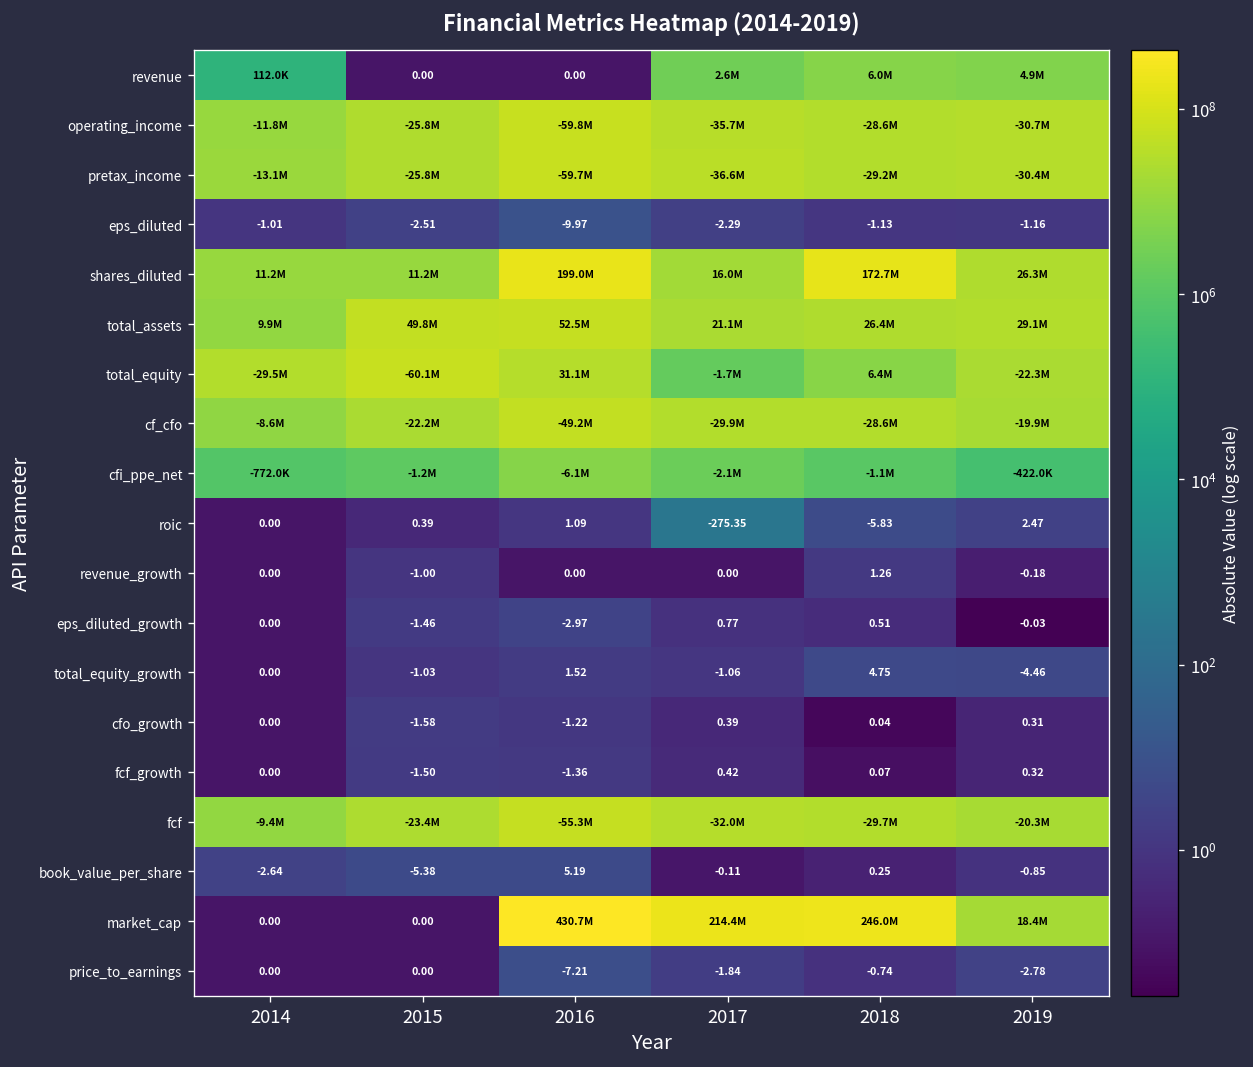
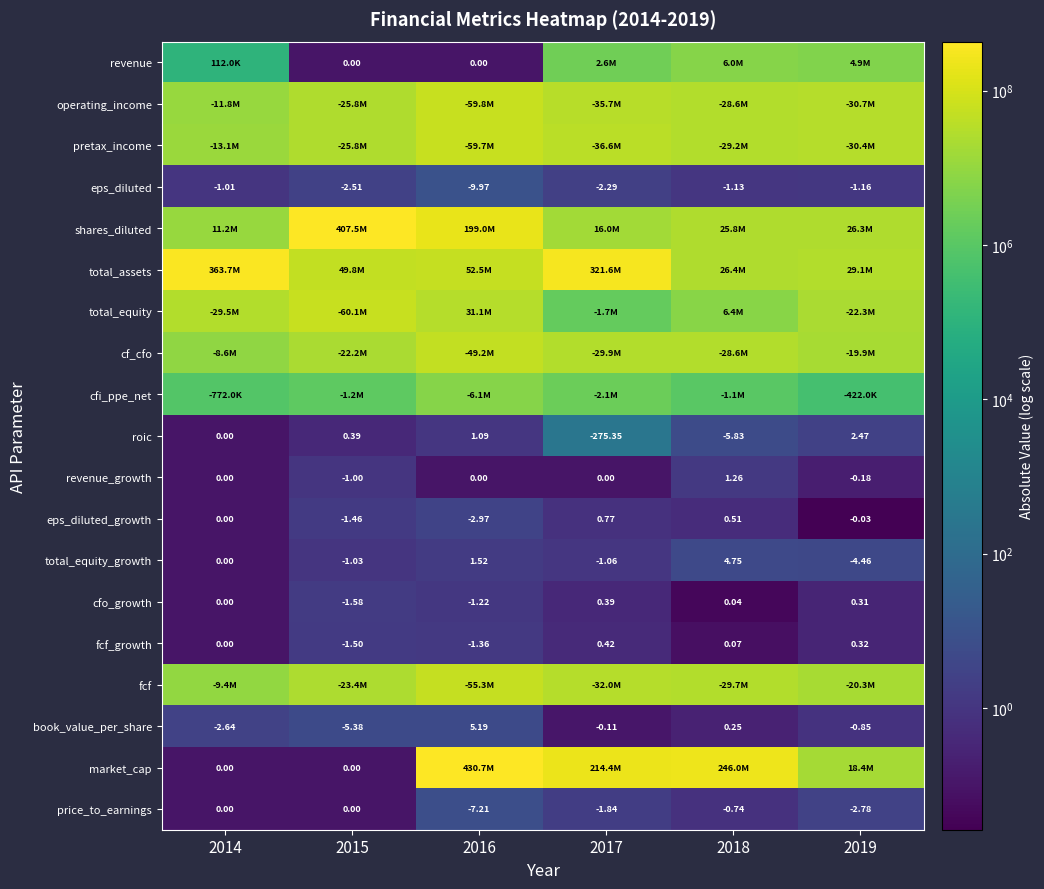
shares_diluted, 2015: 11.2M -> 407.5M
shares_diluted, 2018: 172.7M -> 25.8M
total_assets, 2014: 9.9M -> 363.7M
total_assets, 2017: 21.1M -> 321.6M
